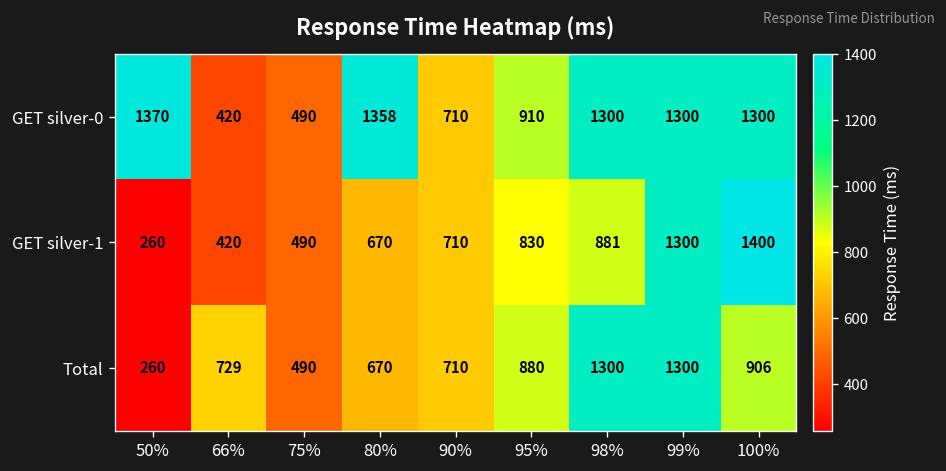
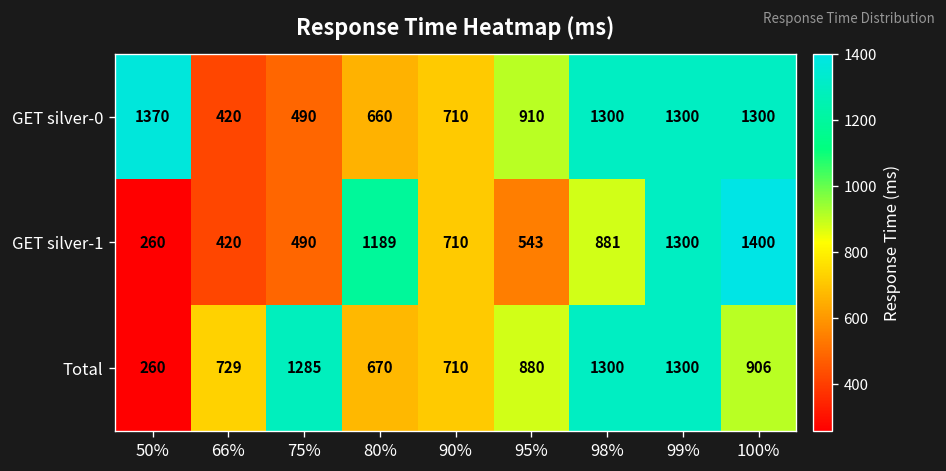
GET silver-0, 80%: 1358 -> 660
GET silver-1, 80%: 670 -> 1189
GET silver-1, 95%: 830 -> 543
Total, 75%: 490 -> 1285
